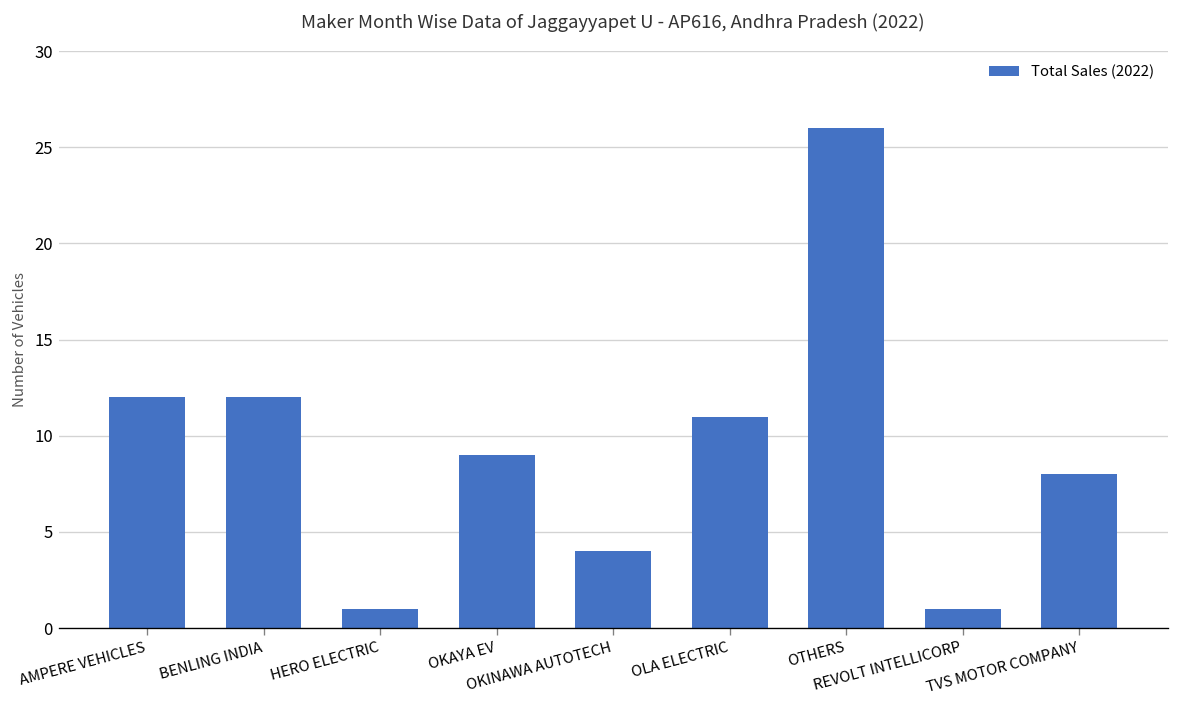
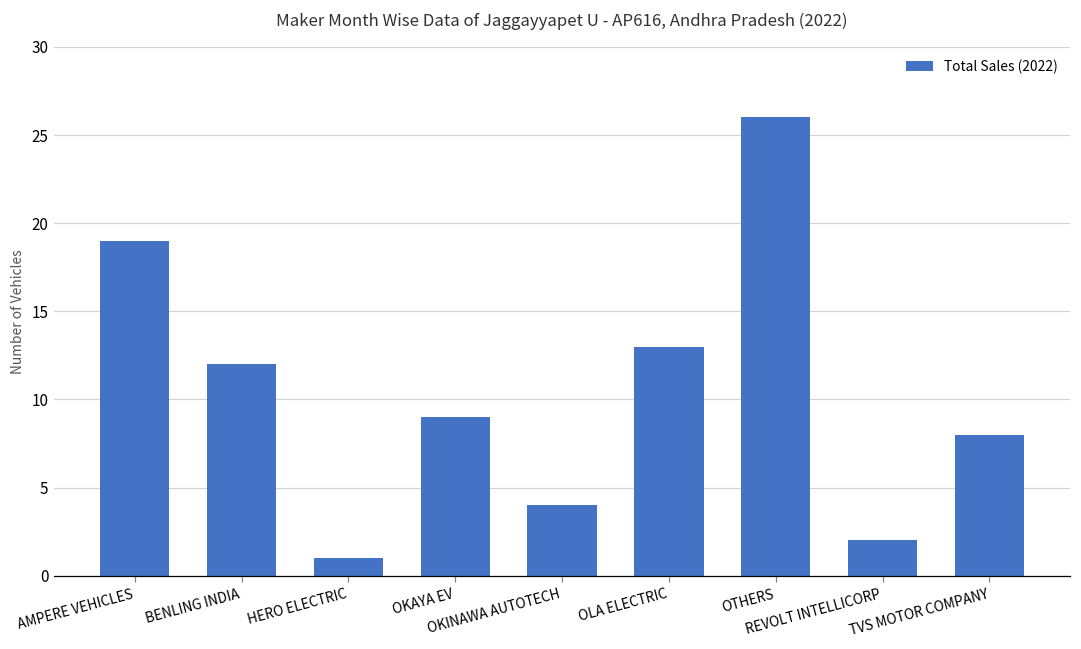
AMPERE VEHICLES: 12 -> 19
OLA ELECTRIC: 11 -> 13
REVOLT INTELLICORP: 1 -> 2
